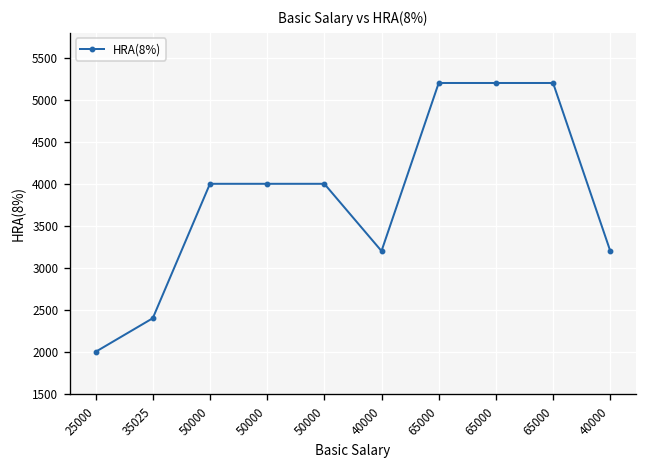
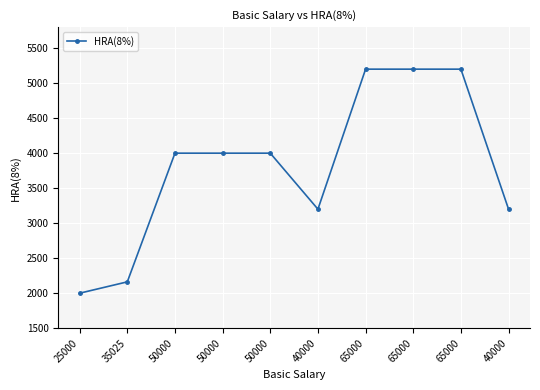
35025: 2400 -> 2200
